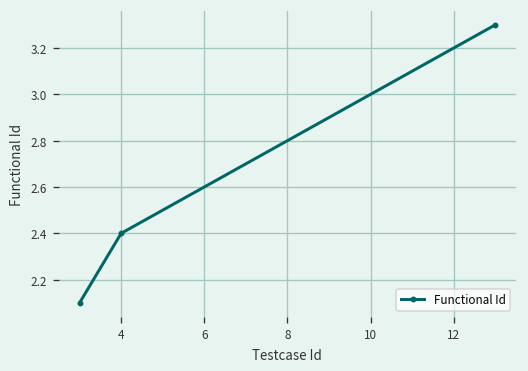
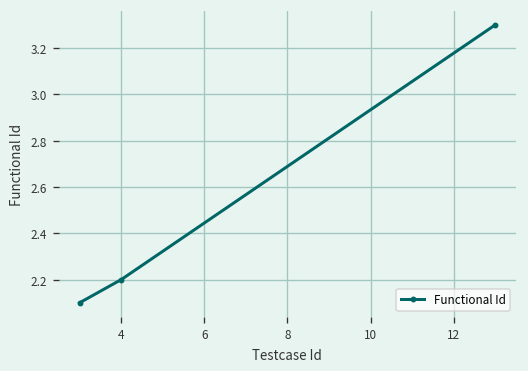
4: 2.4 -> 2.2
